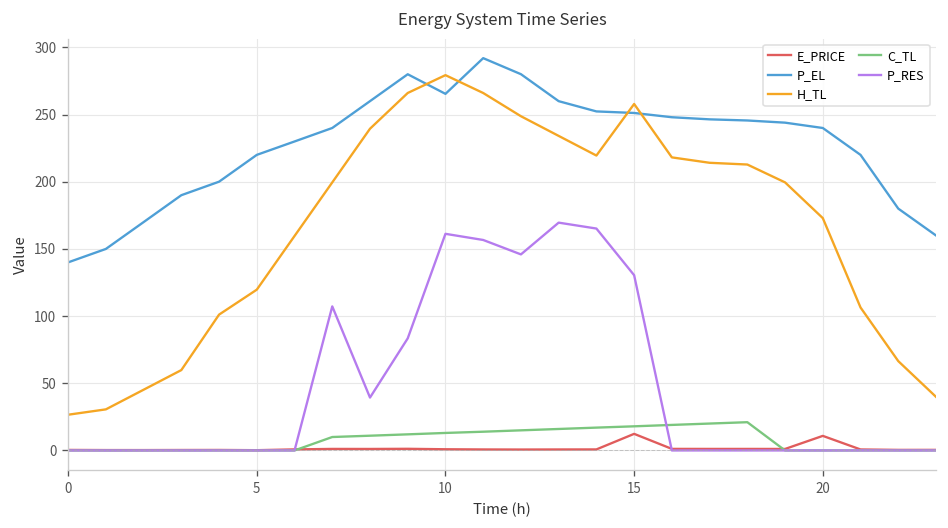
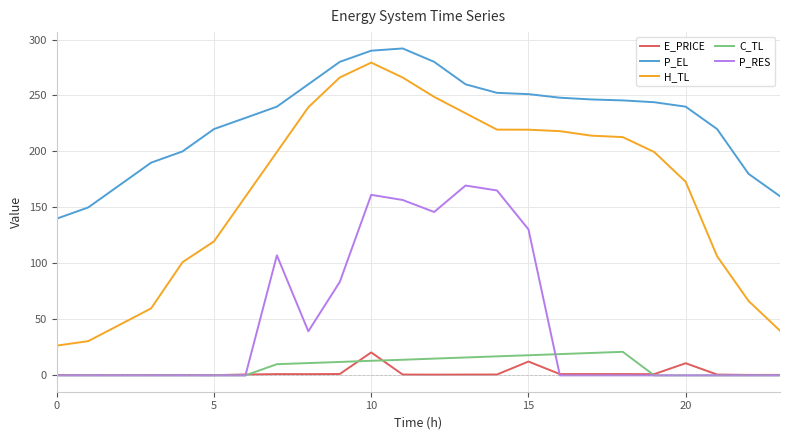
E_PRICE, 10: 1 -> 21
P_EL, 10: 265 -> 290
H_TL, 15: 258 -> 219
